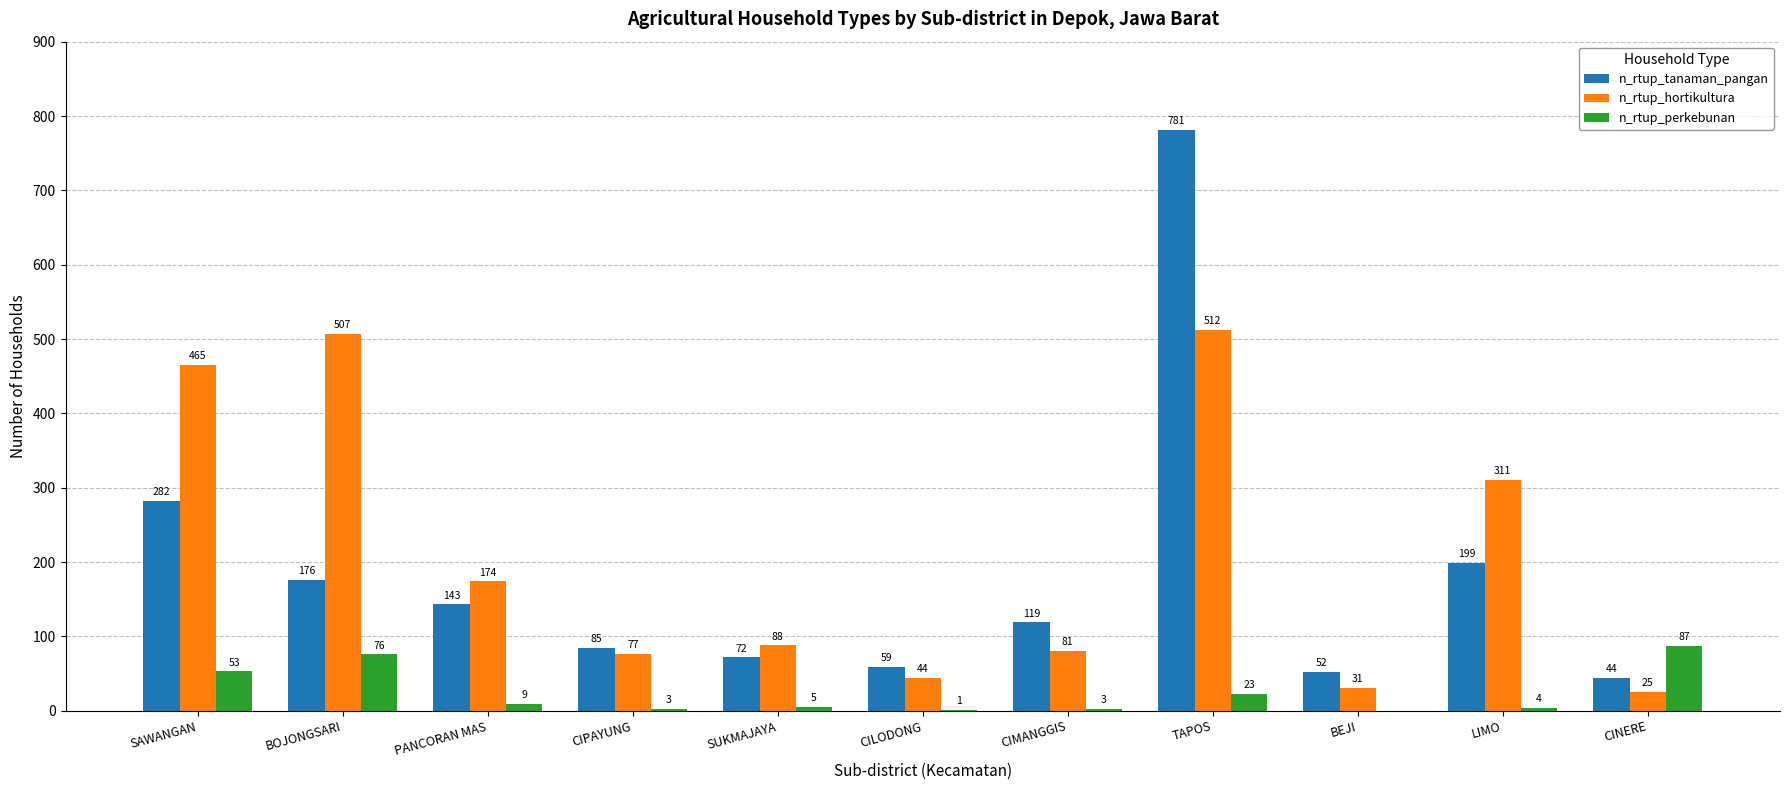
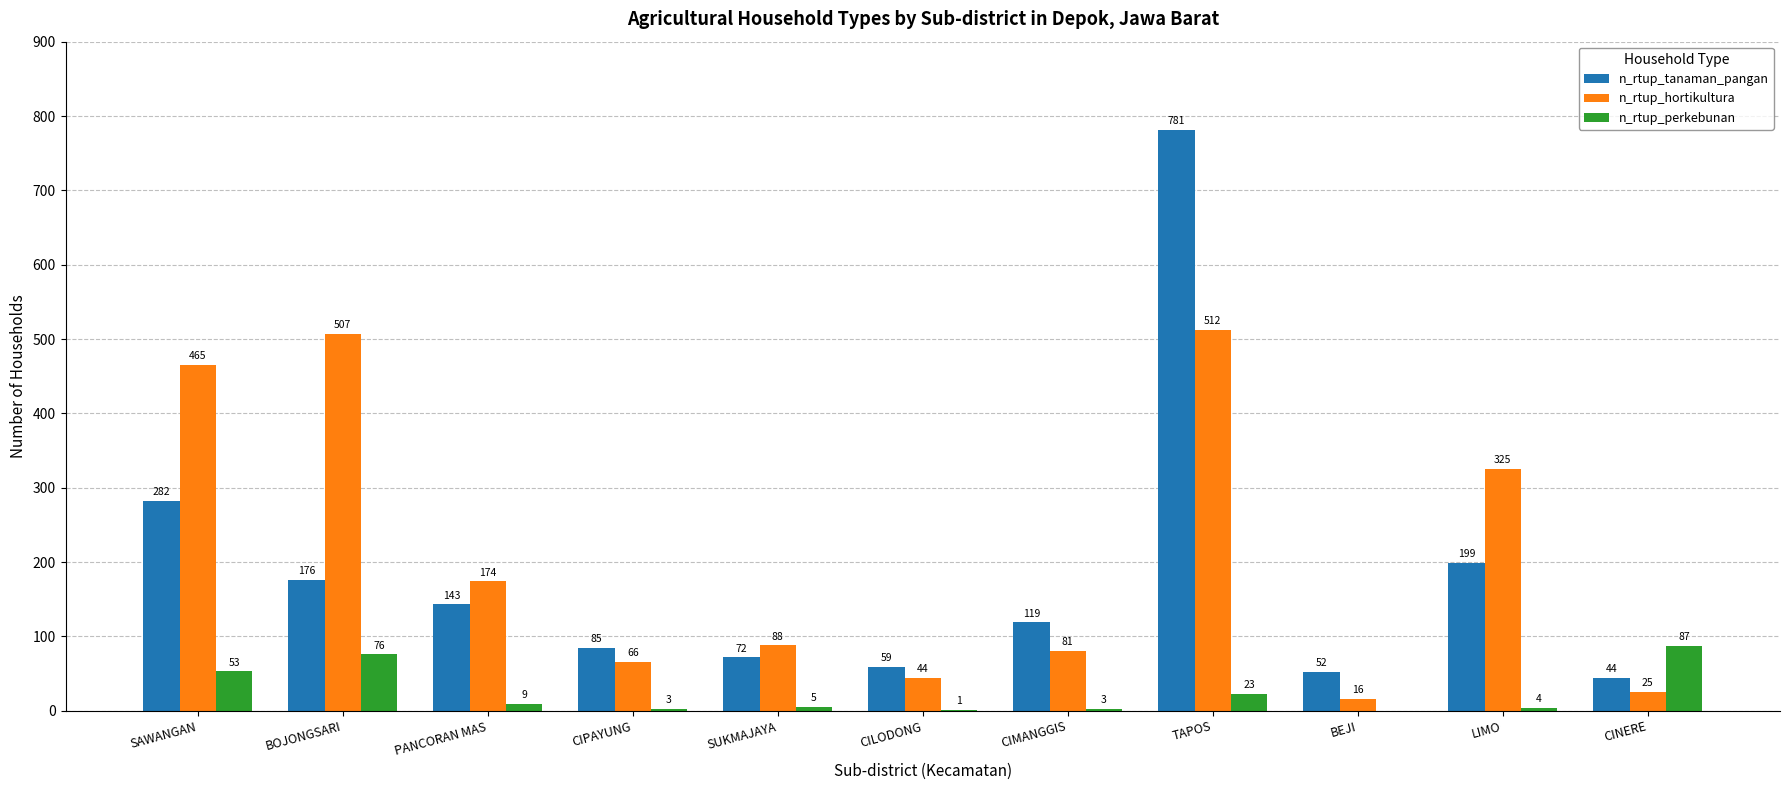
n_rtup_hortikultura, CIPAYUNG: 77 -> 66
n_rtup_hortikultura, BEJI: 31 -> 16
n_rtup_hortikultura, LIMO: 311 -> 325
